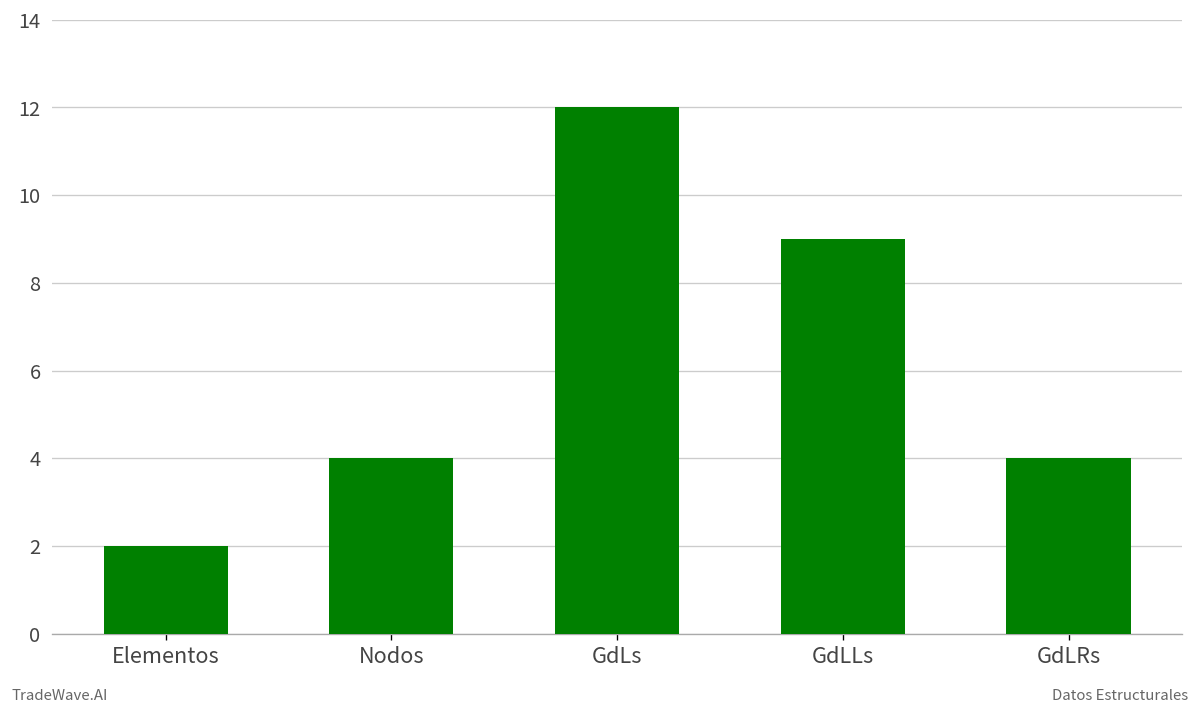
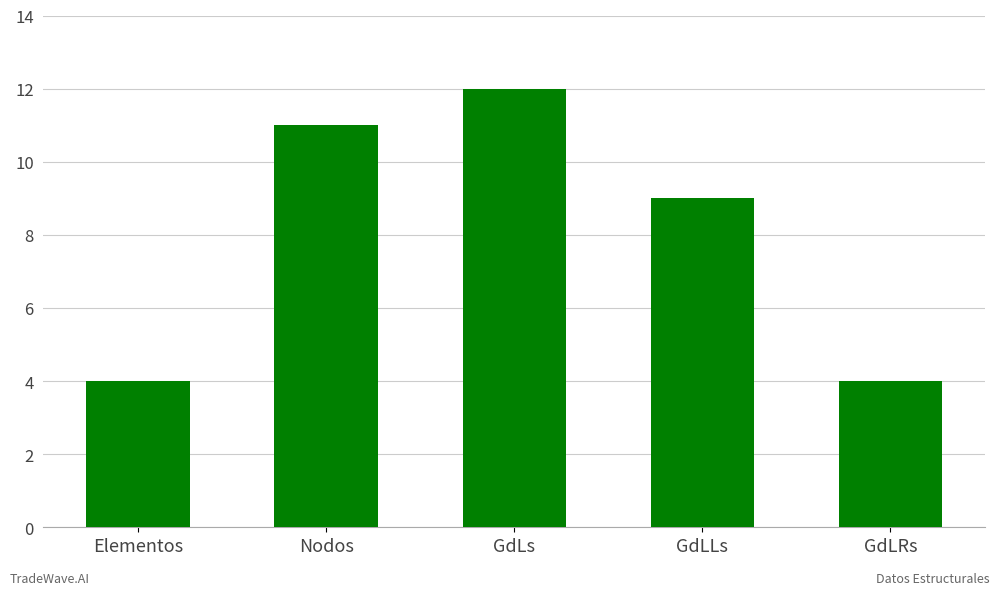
Elementos: 2 -> 4
Nodos: 4 -> 11
